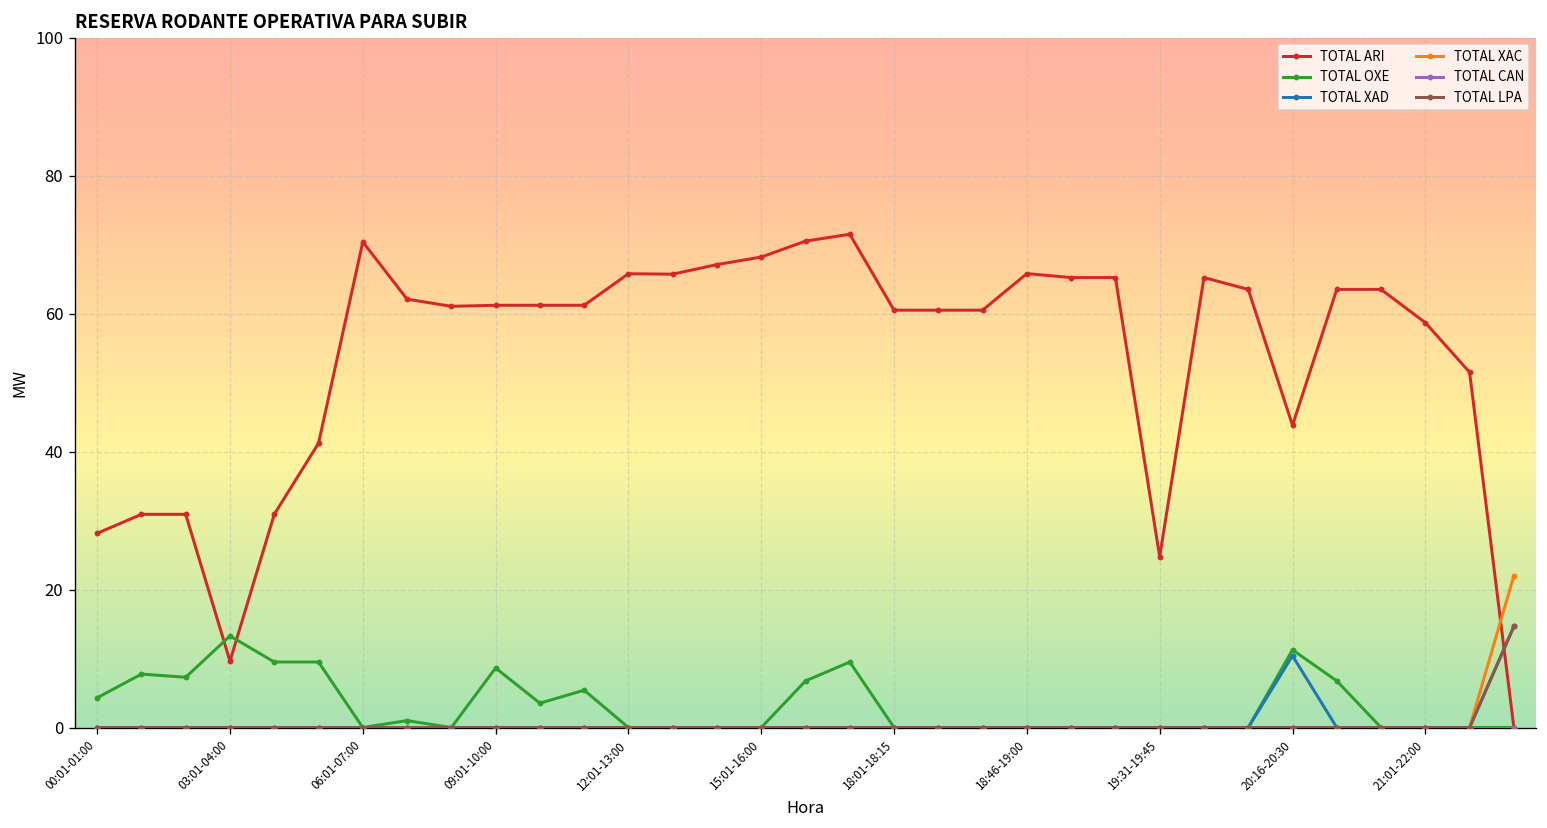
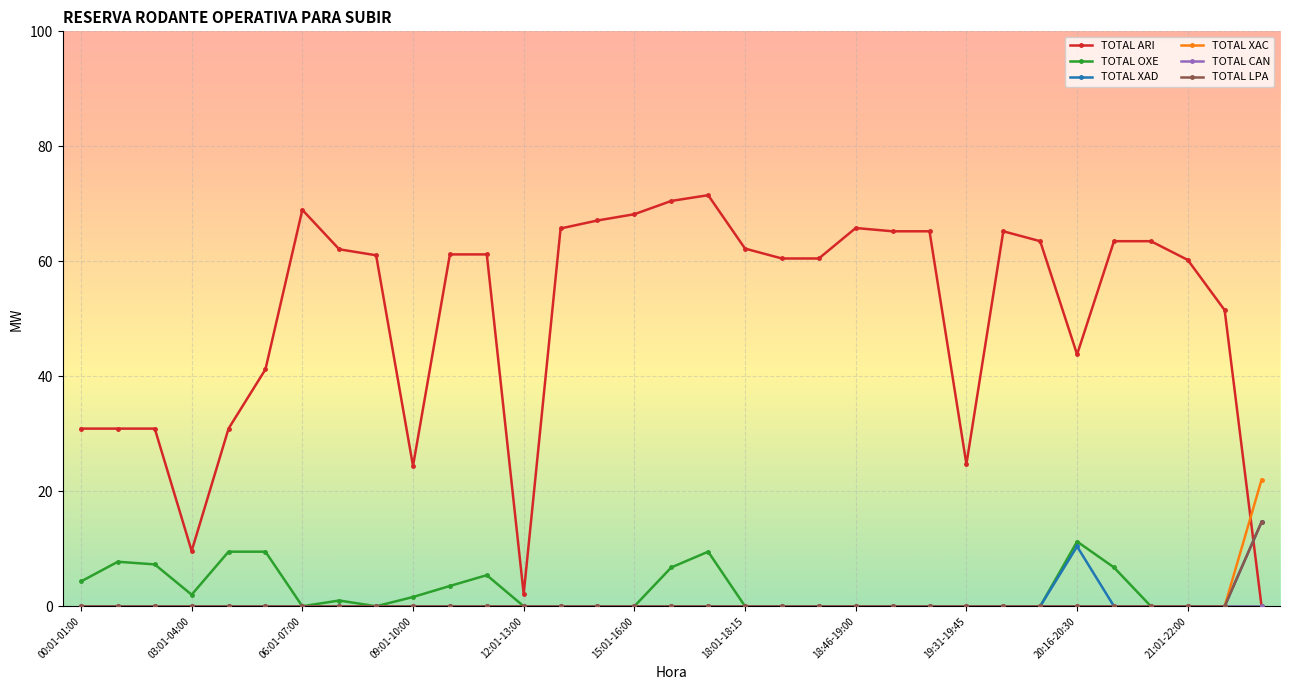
TOTAL ARI, 00:01-01:00: 28 -> 31
TOTAL OXE, 03:01-04:00: 13 -> 2
TOTAL ARI, 06:01-07:00: 70 -> 69
TOTAL ARI, 09:01-10:00: 61 -> 24
TOTAL OXE, 09:01-10:00: 9 -> 2
TOTAL ARI, 12:01-13:00: 66 -> 2
TOTAL ARI, 18:01-18:15: 60 -> 62
TOTAL ARI, 21:01-22:00: 59 -> 60
